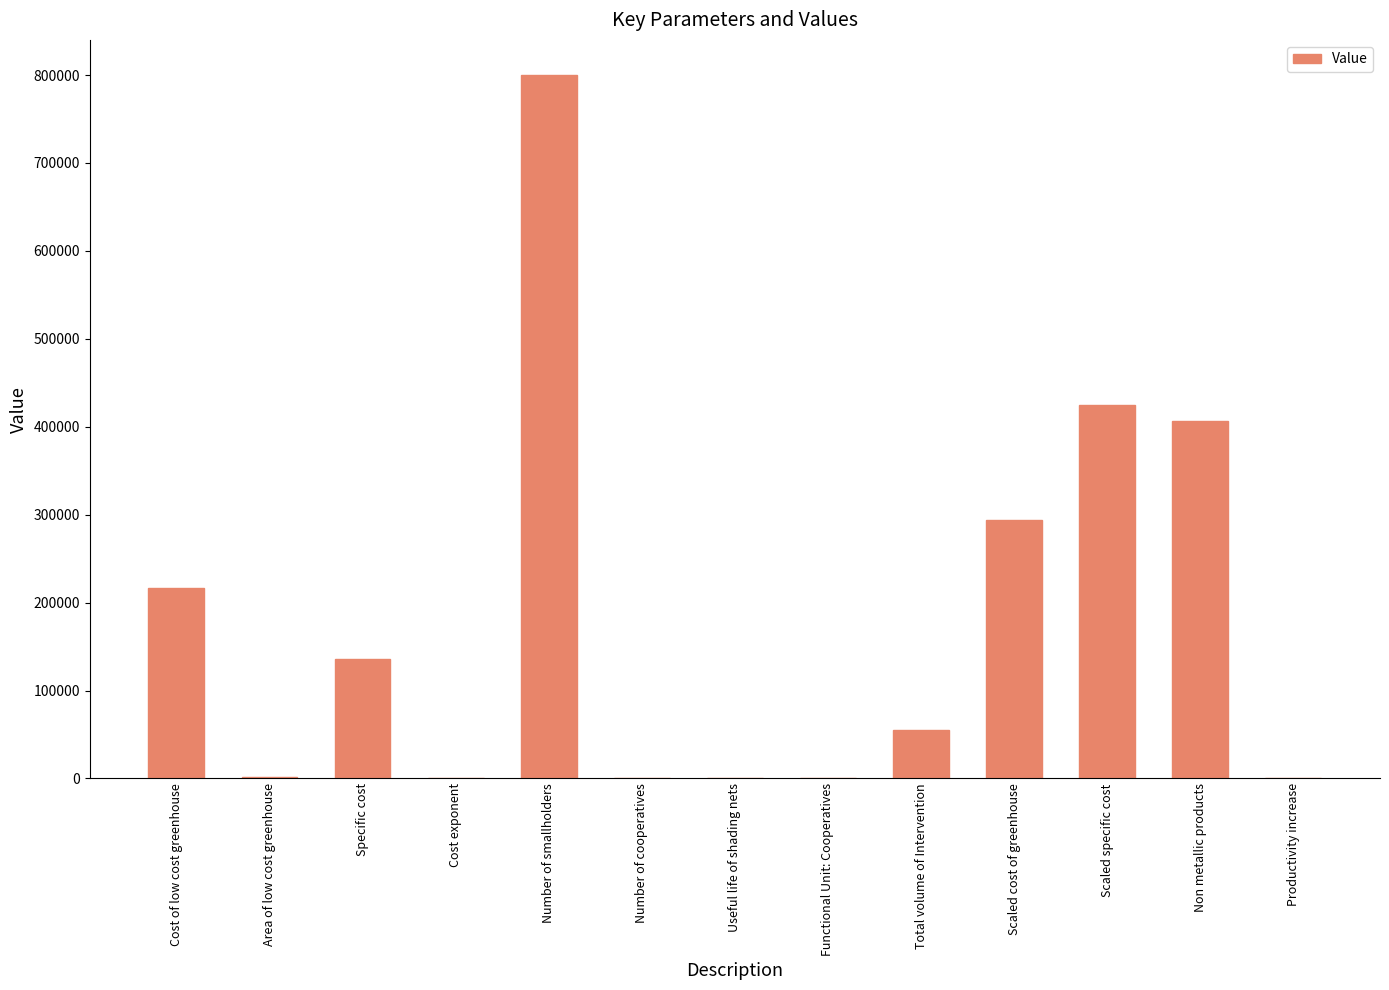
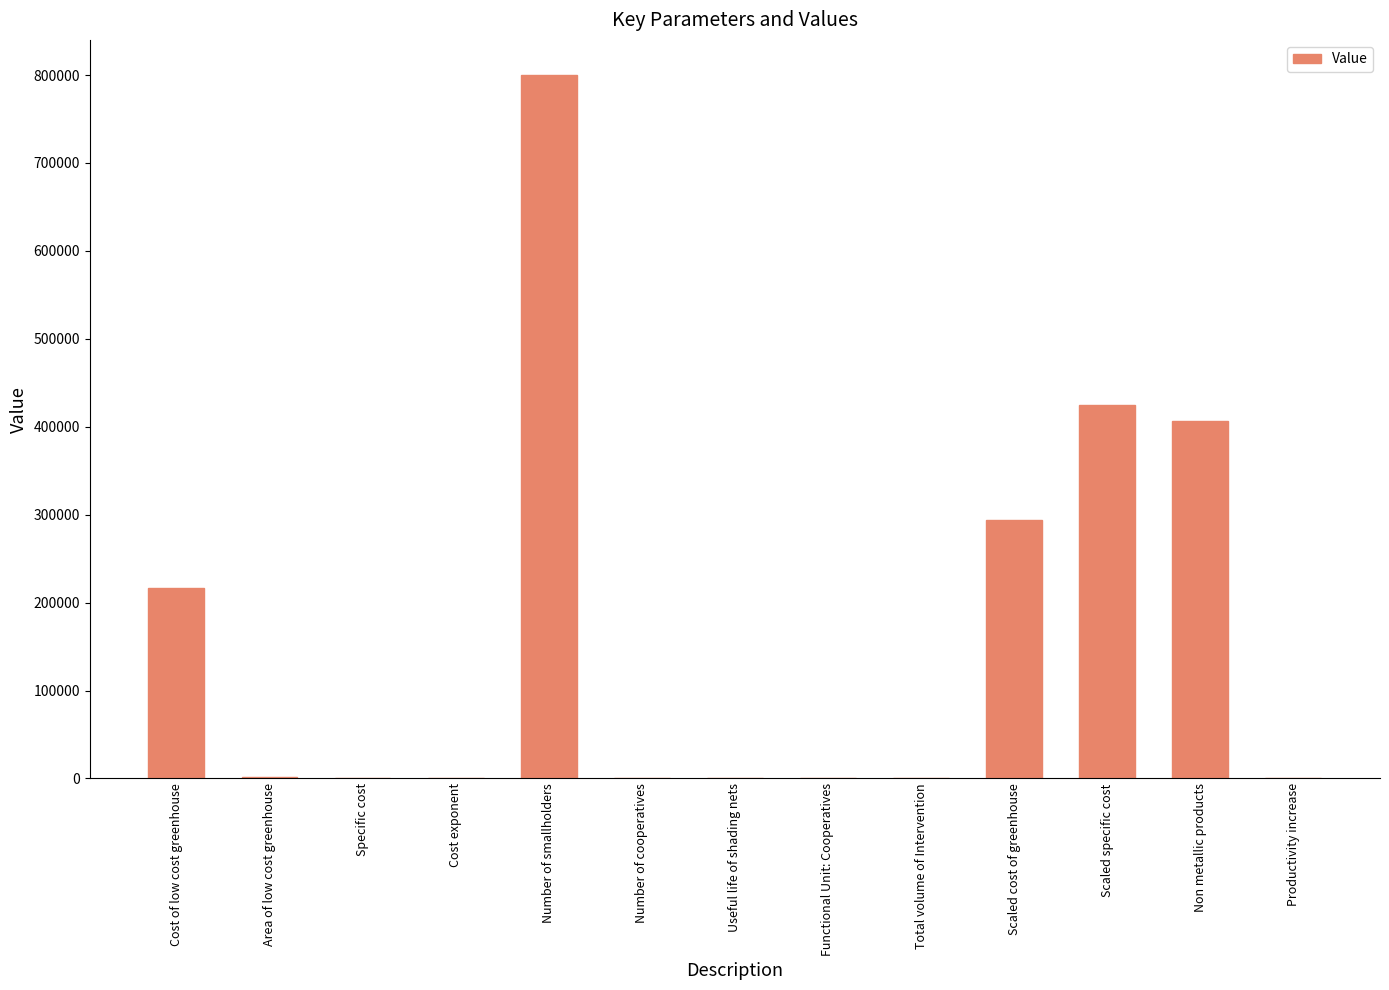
Specific cost: 140000 -> 0
Total volume of Intervention: 60000 -> 0
